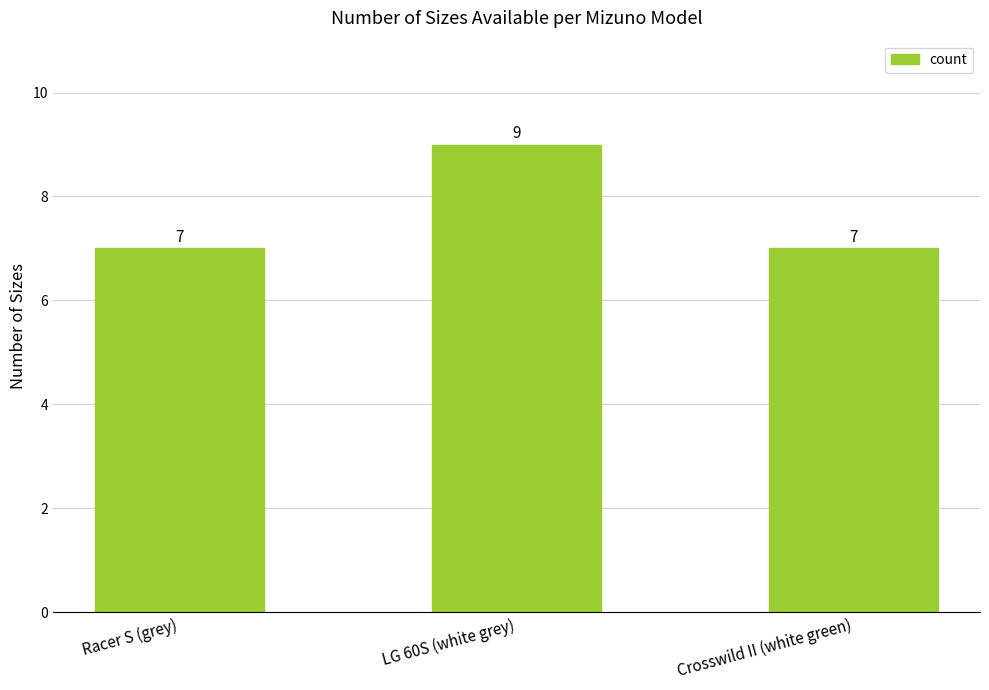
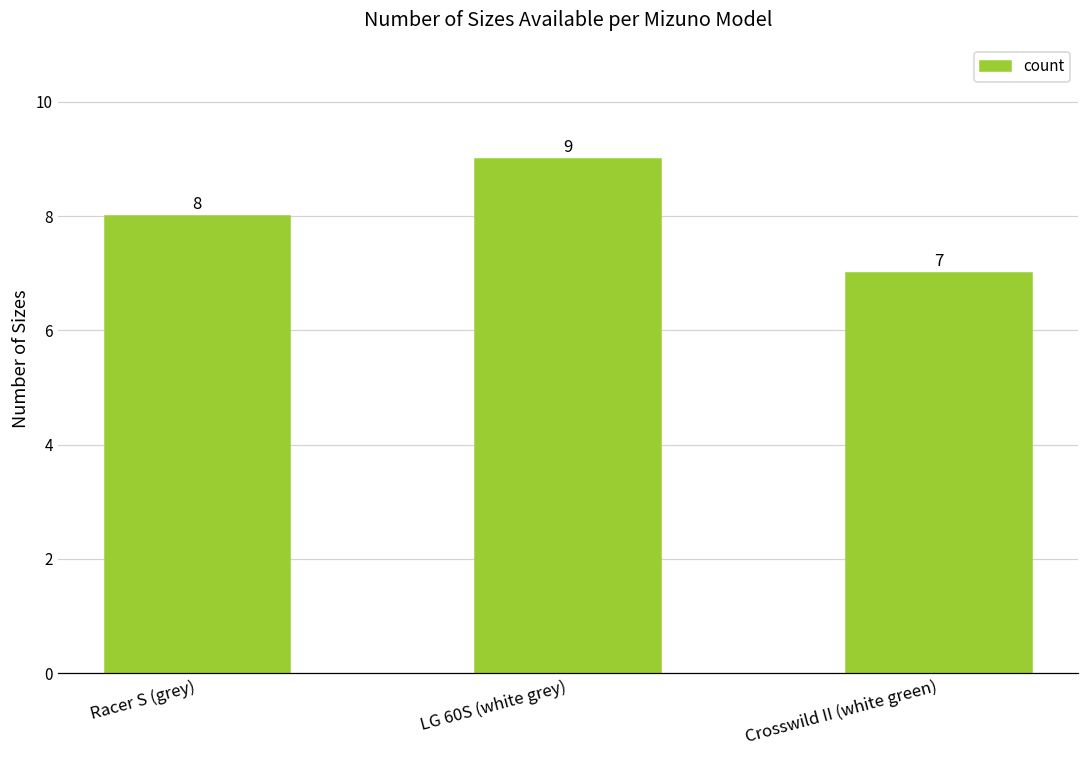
Racer S (grey): 7 -> 8
